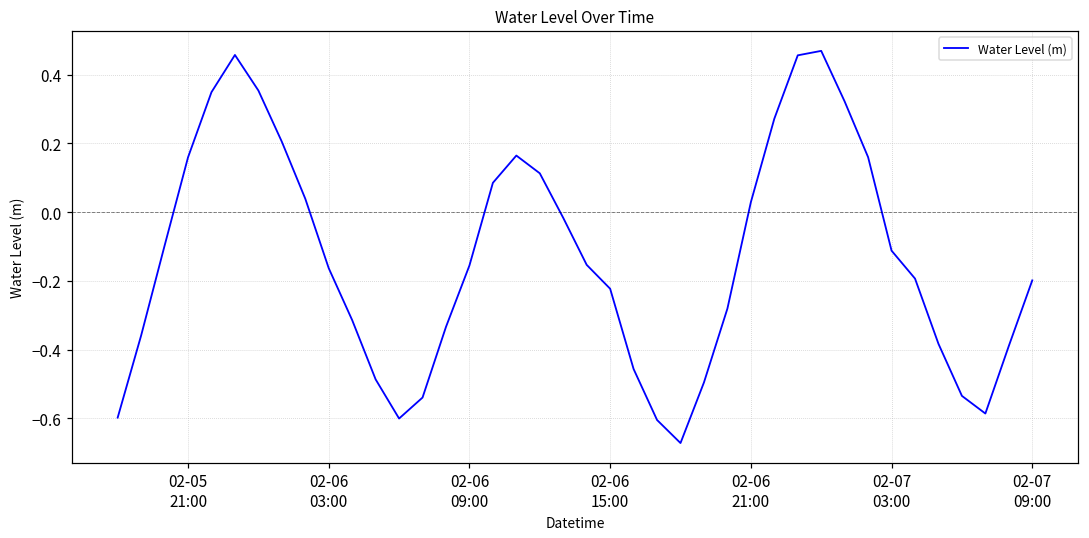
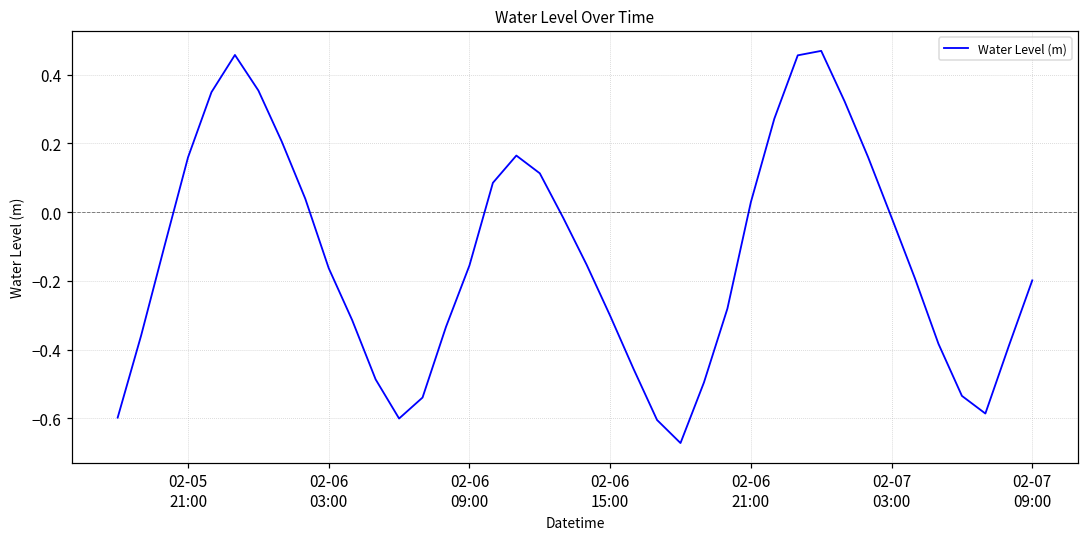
02-06 15:00: -0.22 -> -0.30
02-07 03:00: -0.11 -> -0.02
